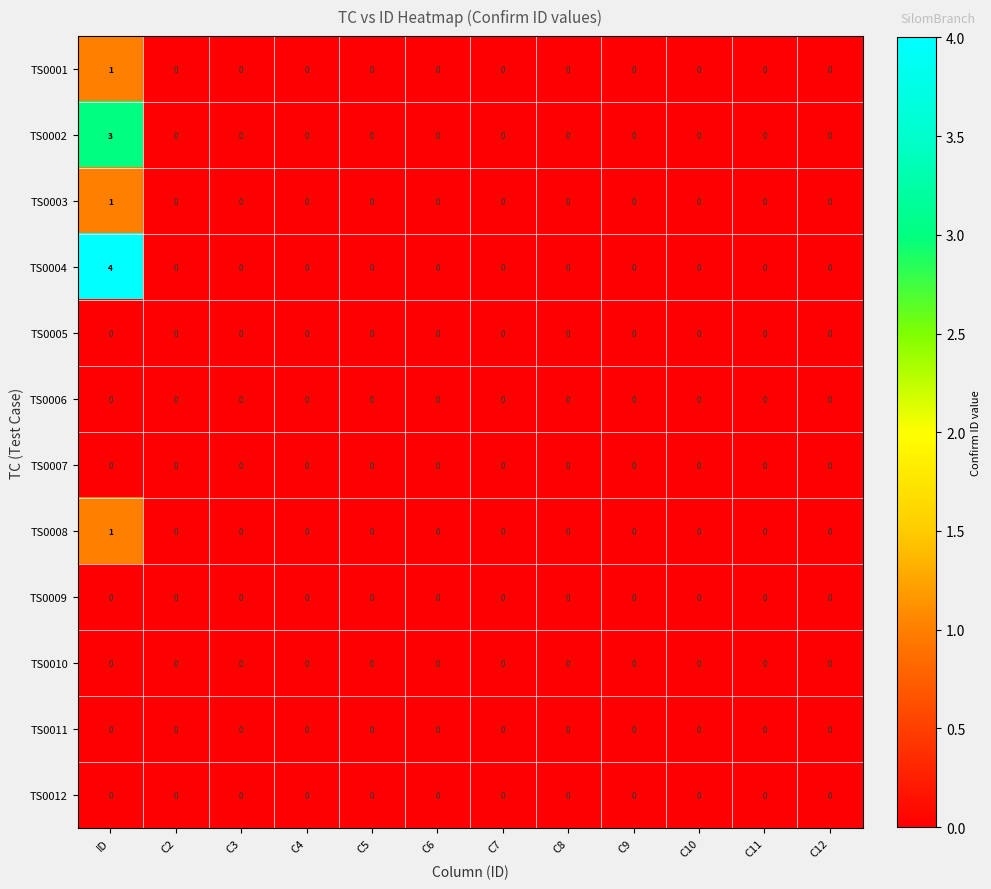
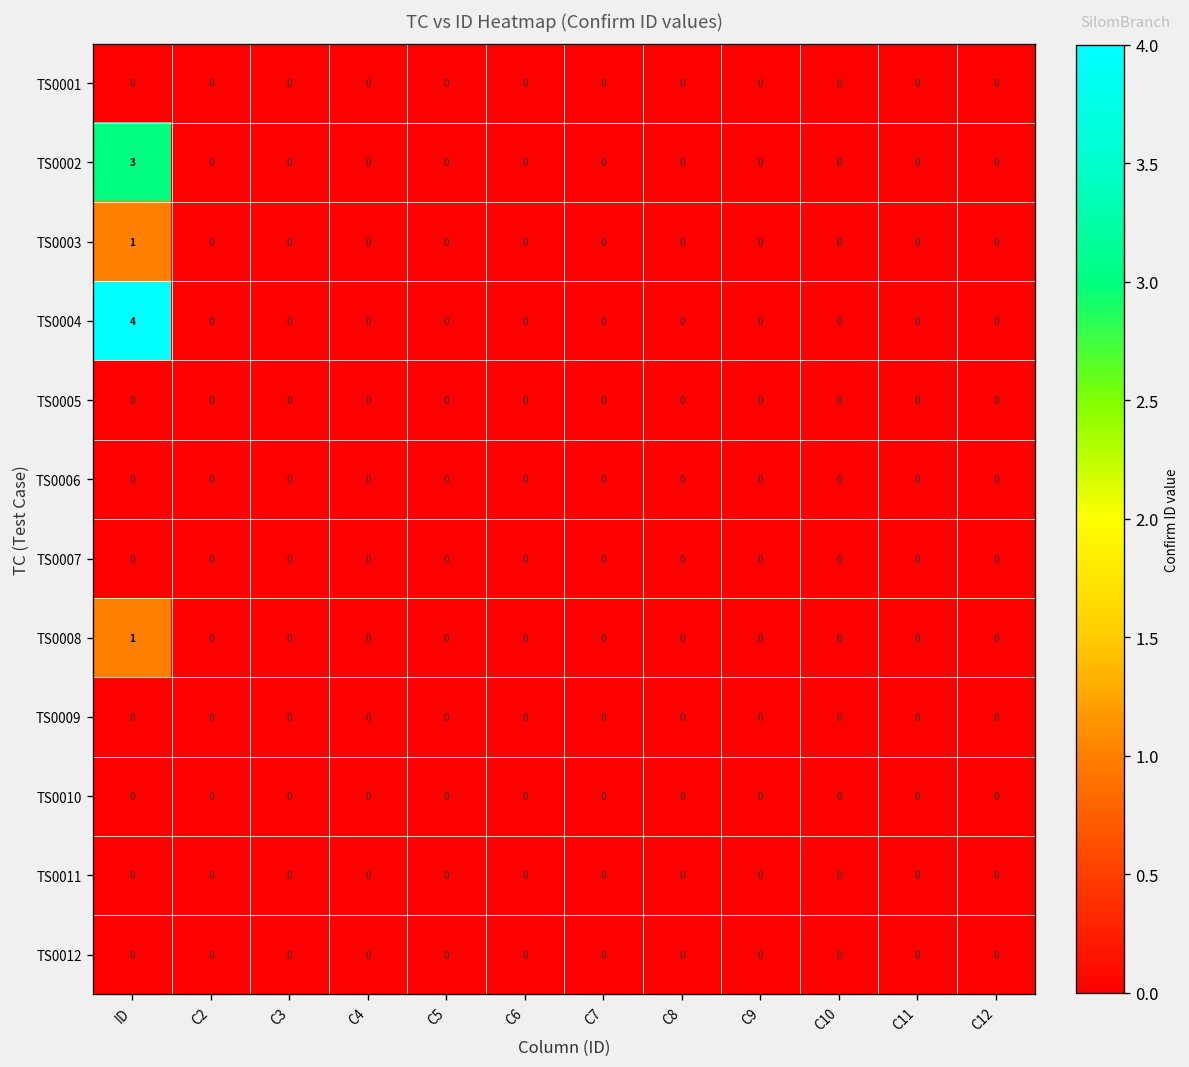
TS0001, ID: 1 -> 0
